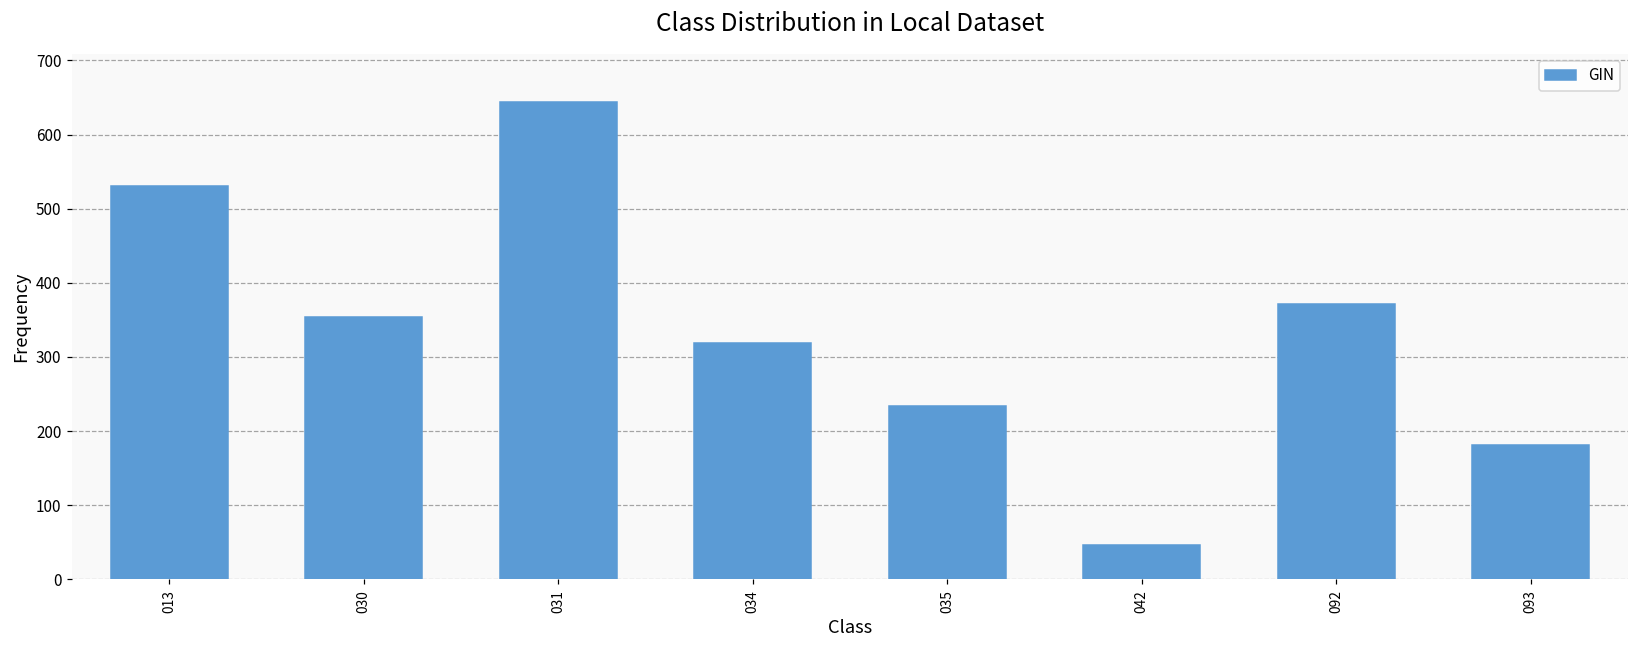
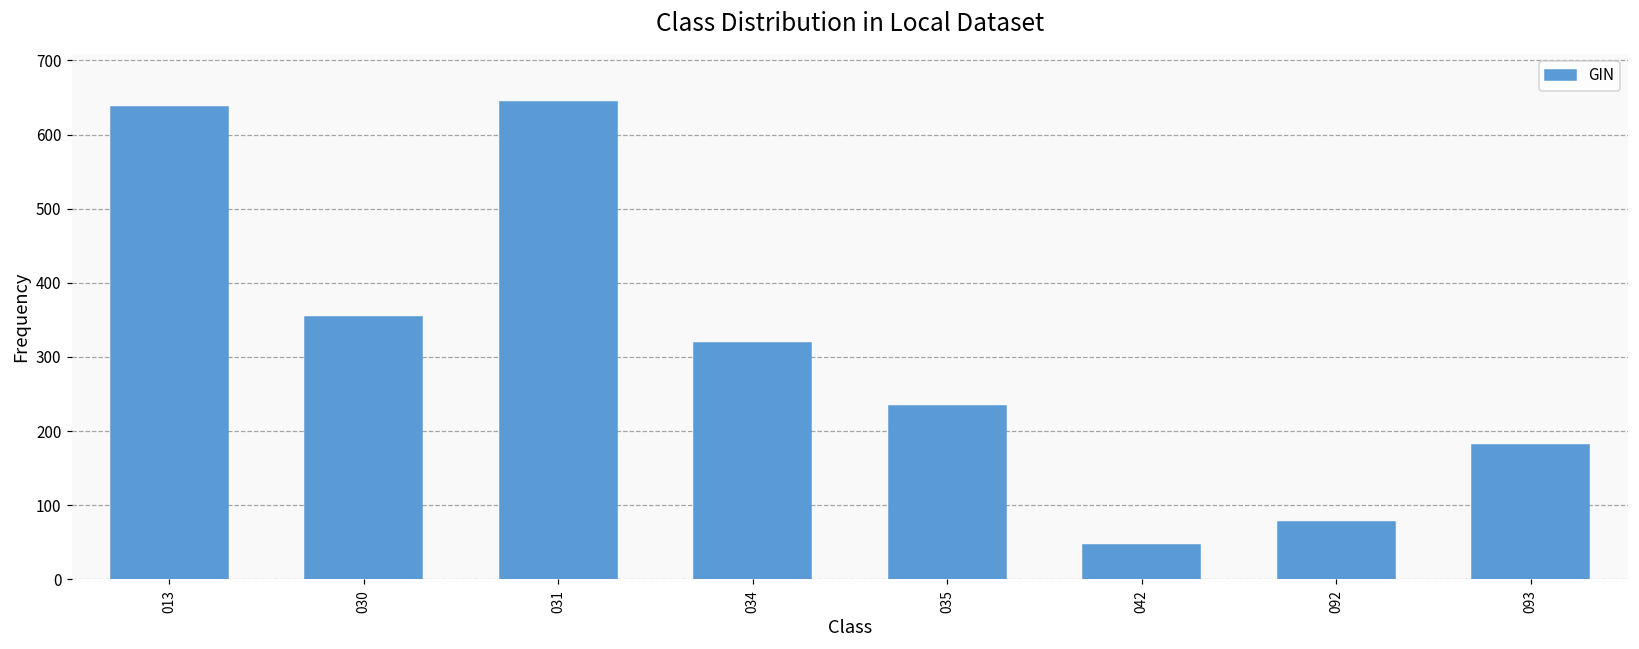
013: 530 -> 640
092: 370 -> 80
